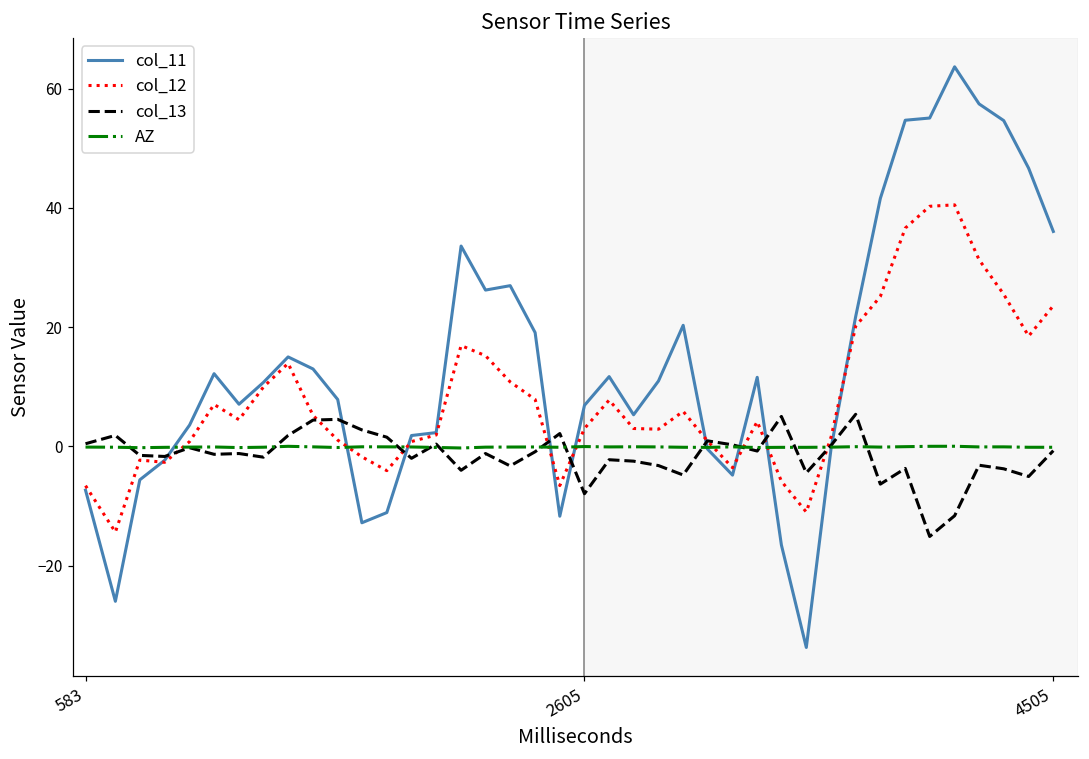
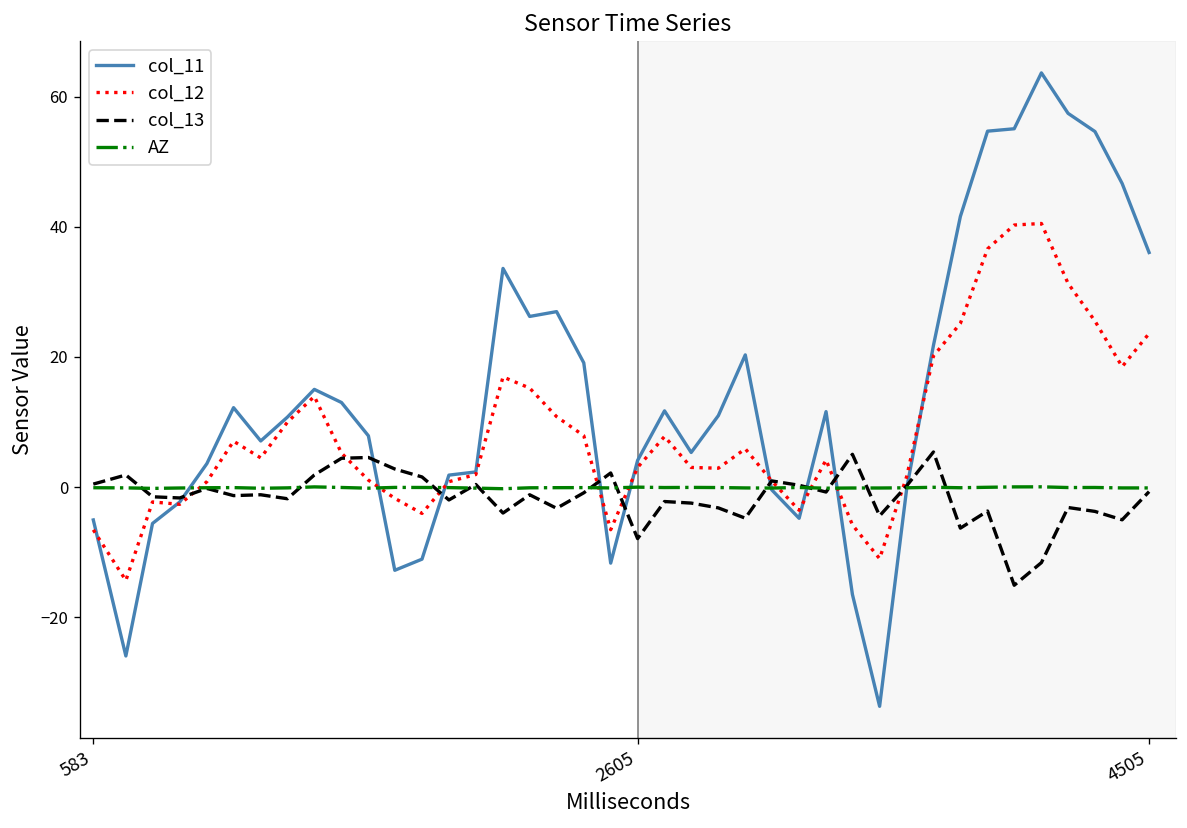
col_11, 583: -7 -> -5
col_11, 2605: 7 -> 4
